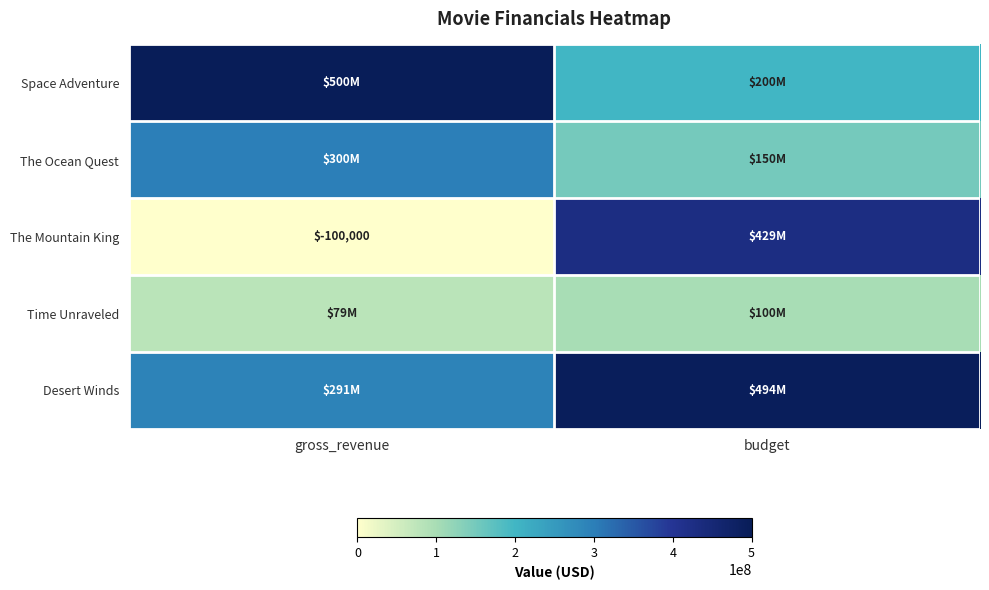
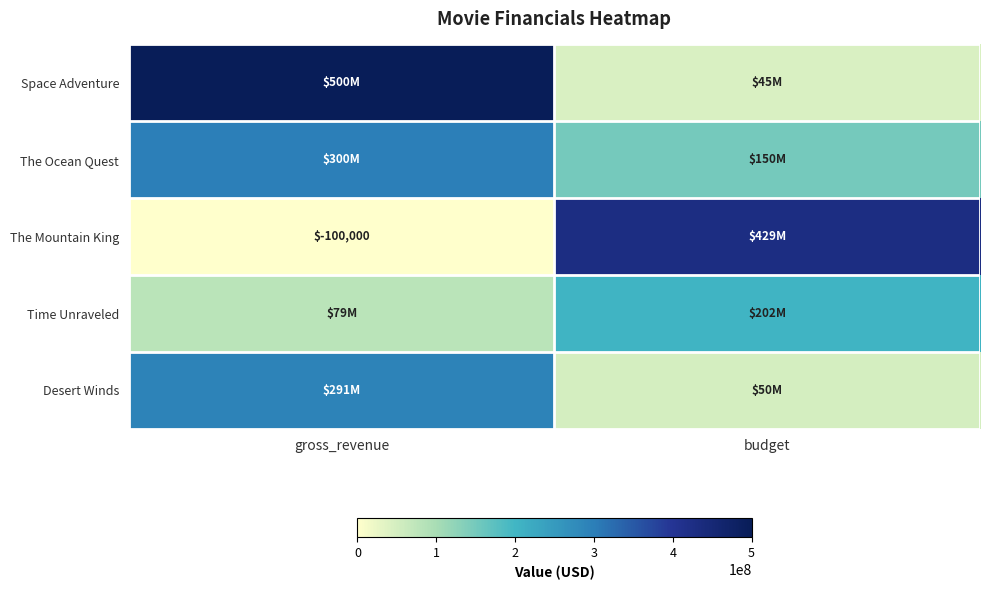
Space Adventure, budget: $200M -> $45M
Time Unraveled, budget: $100M -> $202M
Desert Winds, budget: $494M -> $50M
